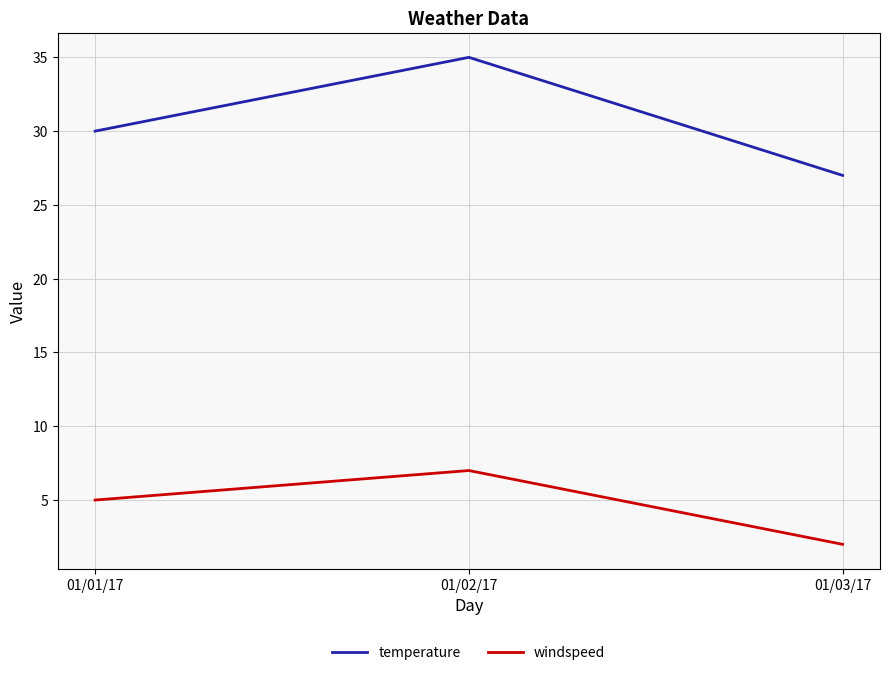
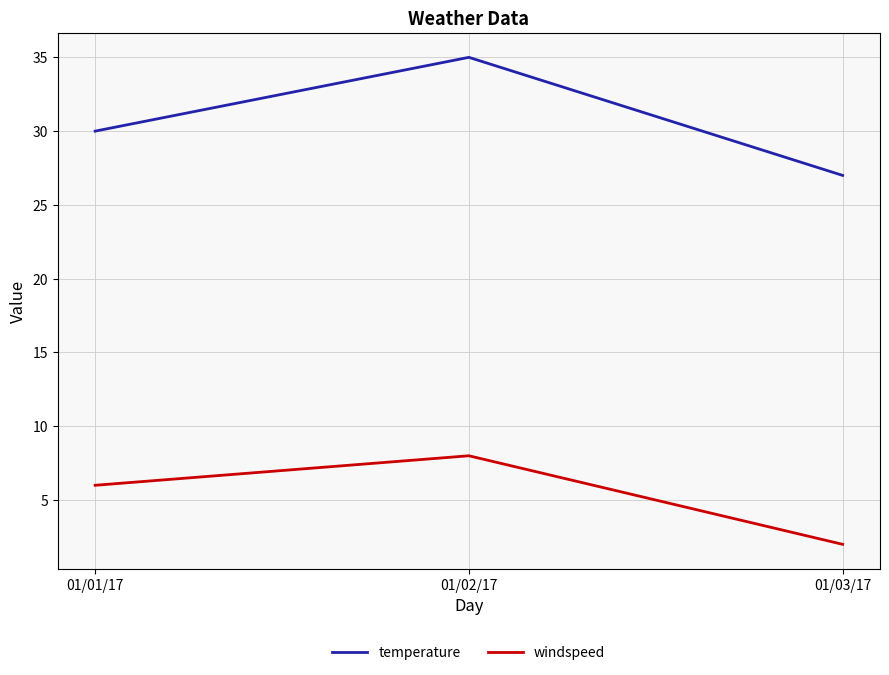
windspeed, 01/01/17: 5 -> 6
windspeed, 01/02/17: 7 -> 8
